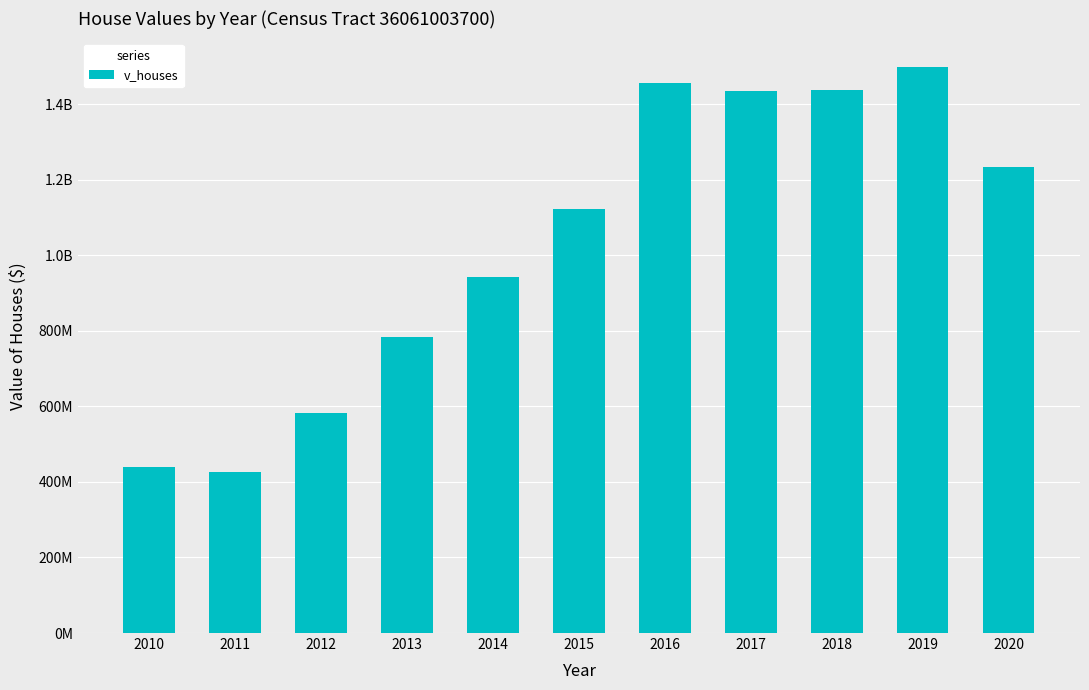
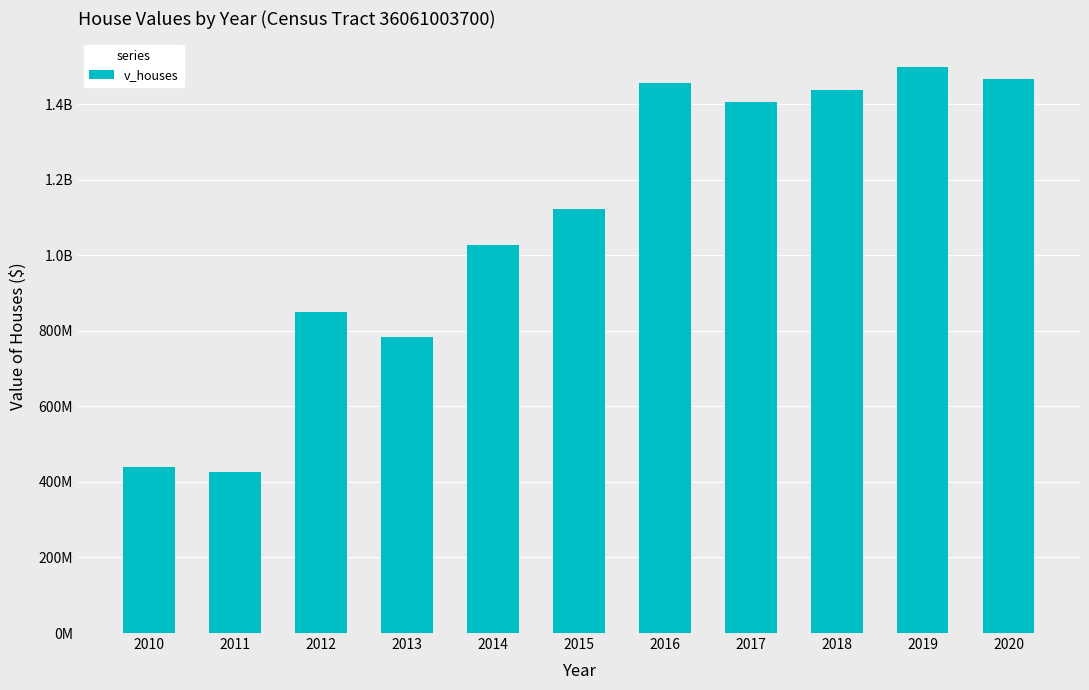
2012: 580000000 -> 850000000
2014: 940000000 -> 1030000000
2017: 1430000000 -> 1400000000
2020: 1230000000 -> 1470000000
